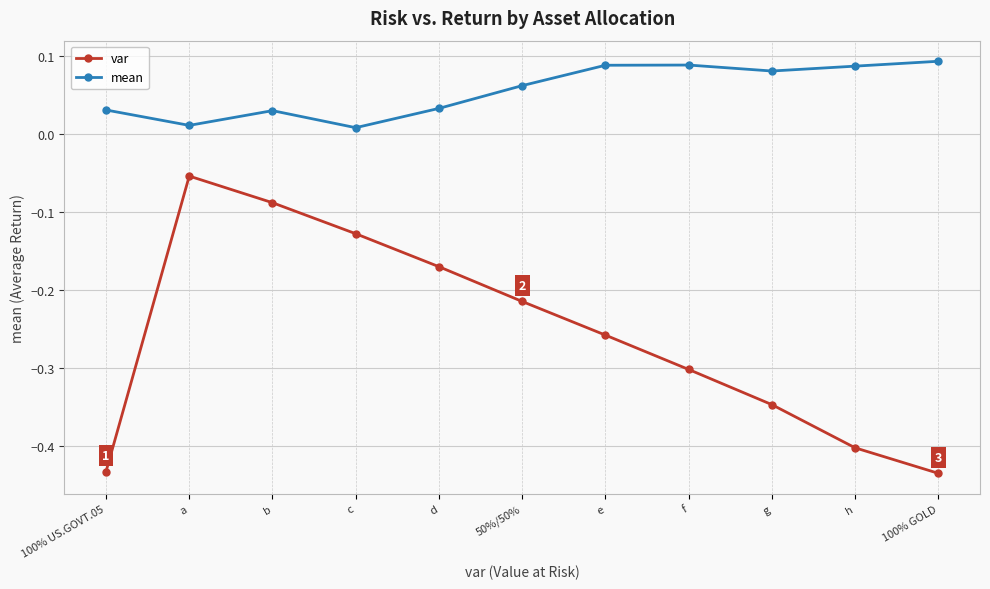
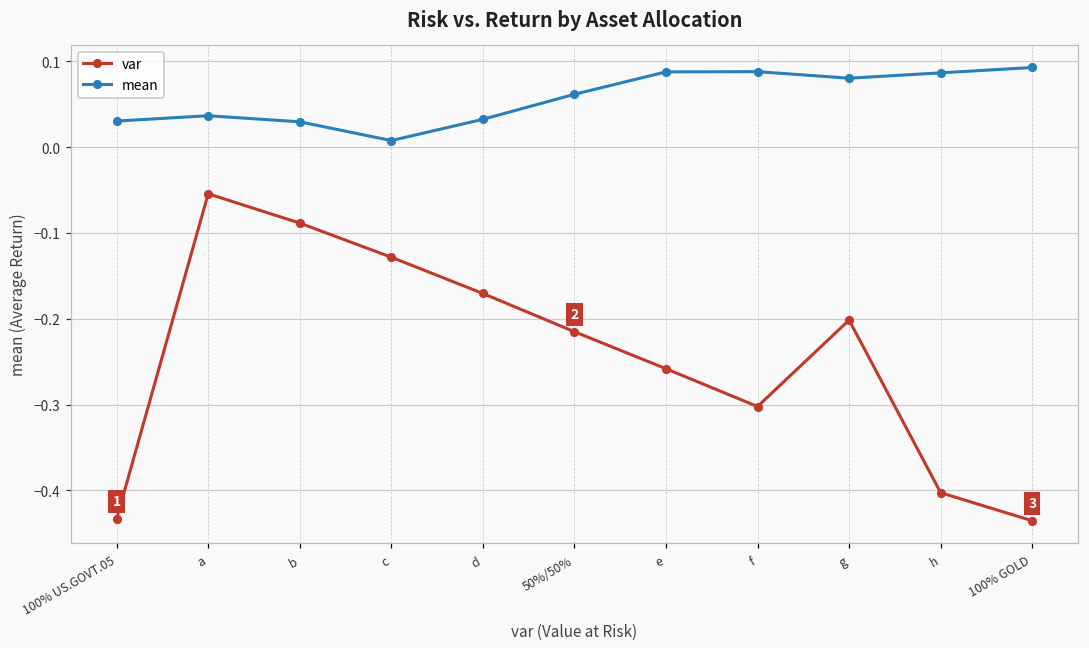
mean, a: 0.01 -> 0.04
var, g: -0.35 -> -0.20
